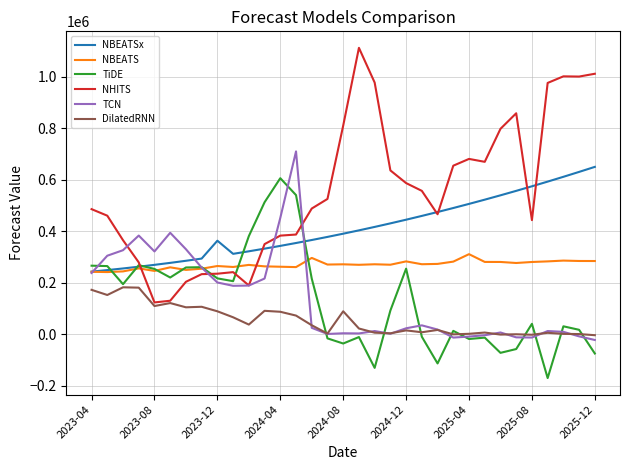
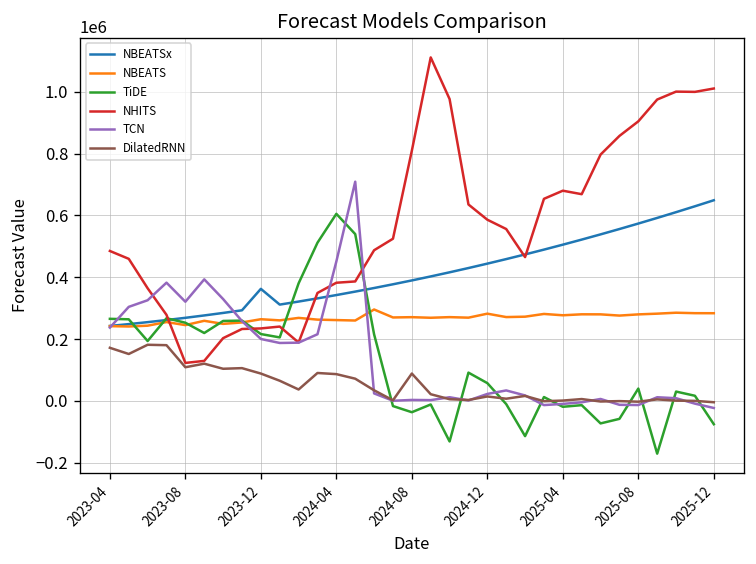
TiDE, 2024-12: 250000 -> 60000
NBEATS, 2025-04: 310000 -> 280000
NHITS, 2025-08: 440000 -> 900000
